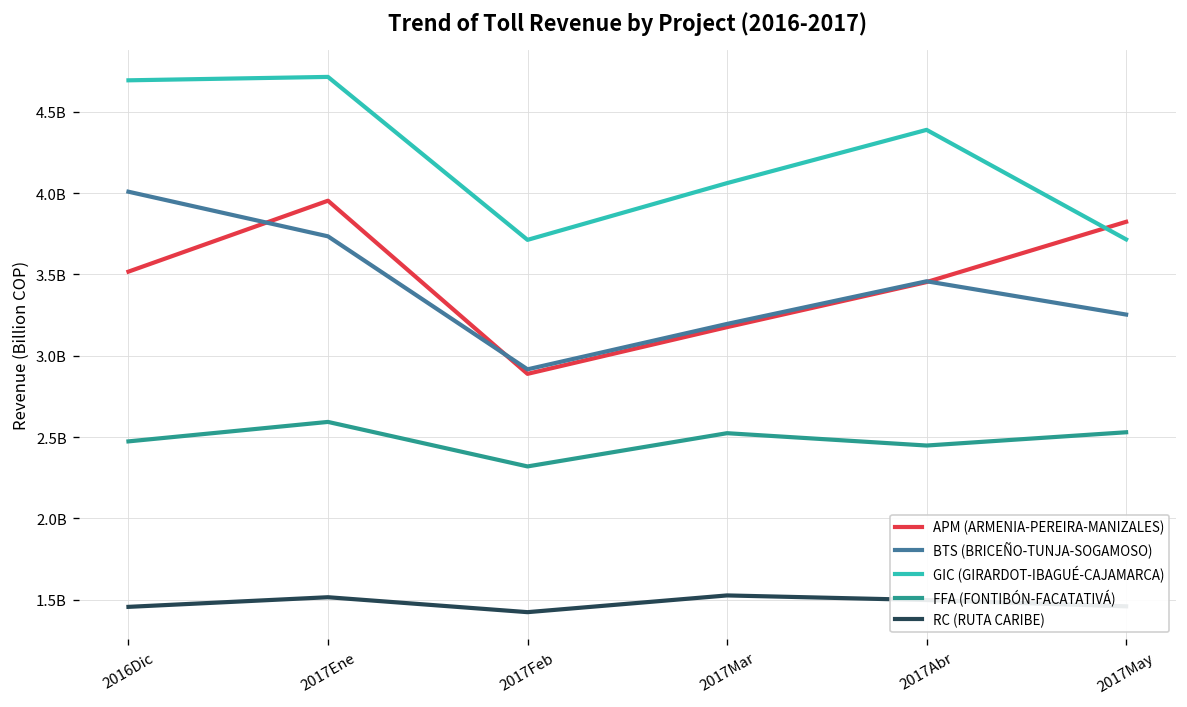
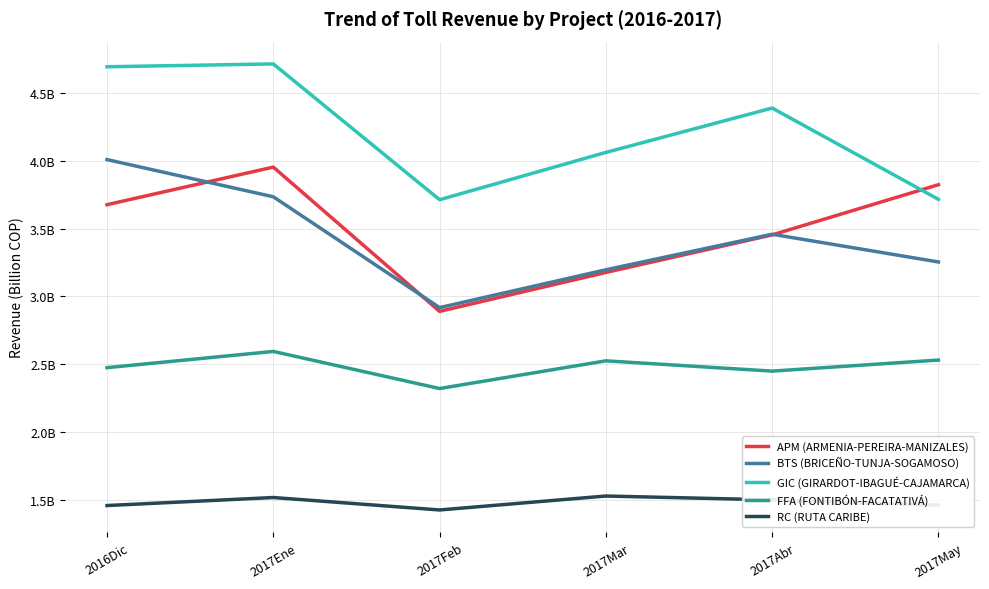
APM (ARMENIA-PEREIRA-MANIZALES), 2016Dic: 3520000000 -> 3680000000
